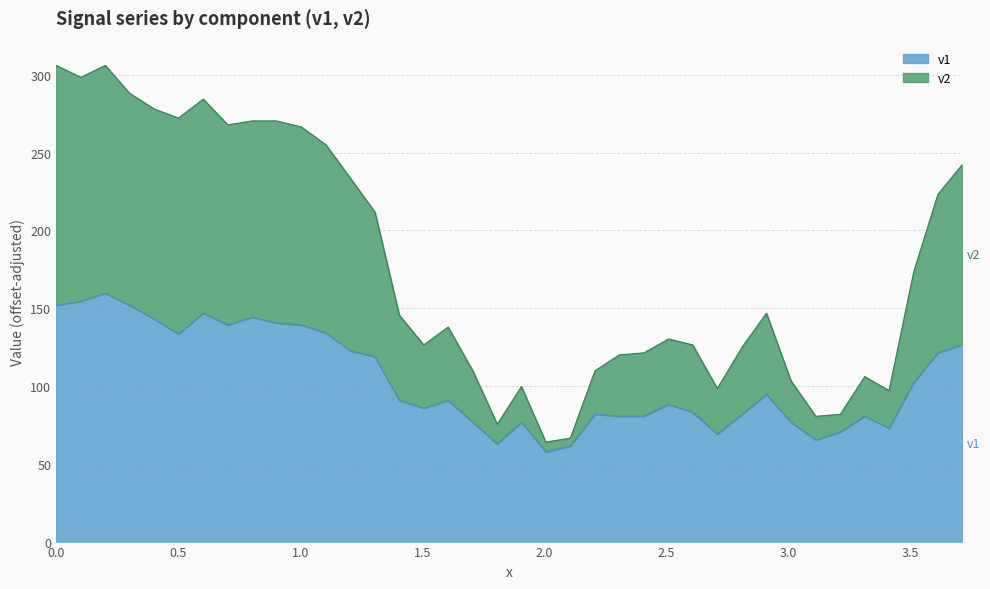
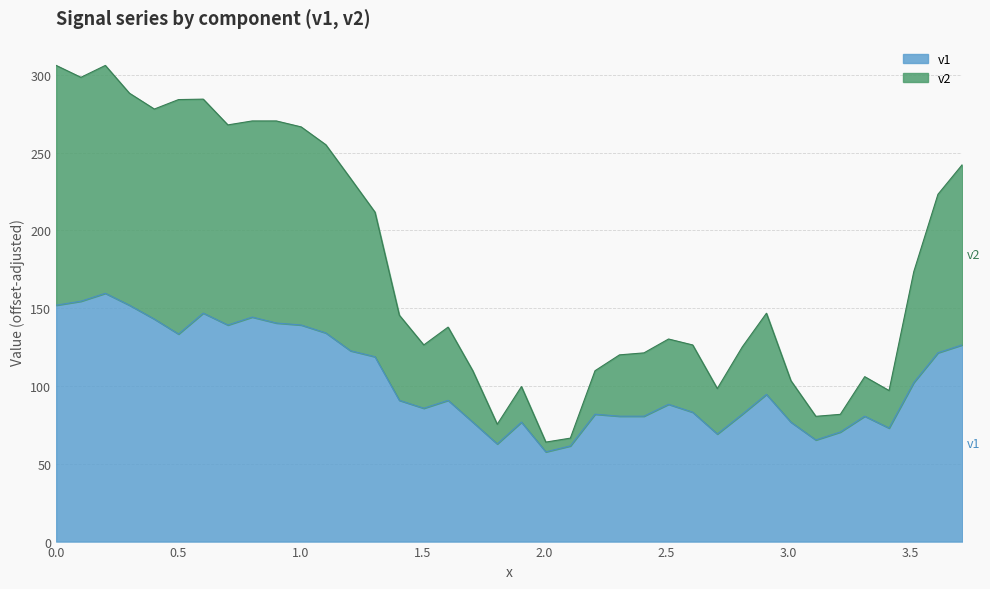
v2, 0.5: 139 -> 151
